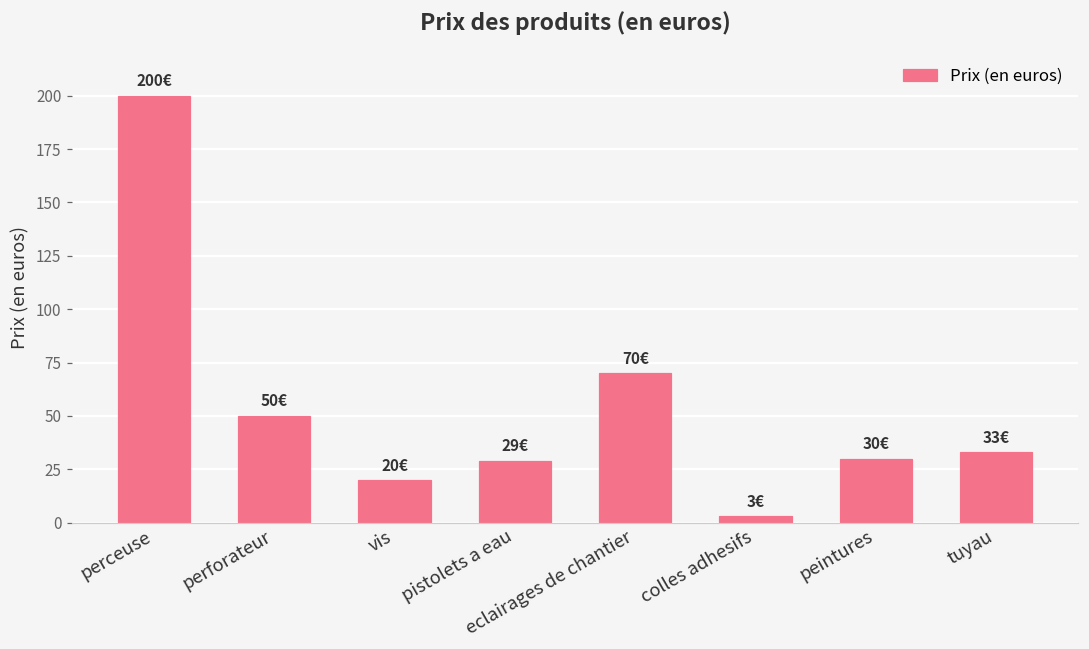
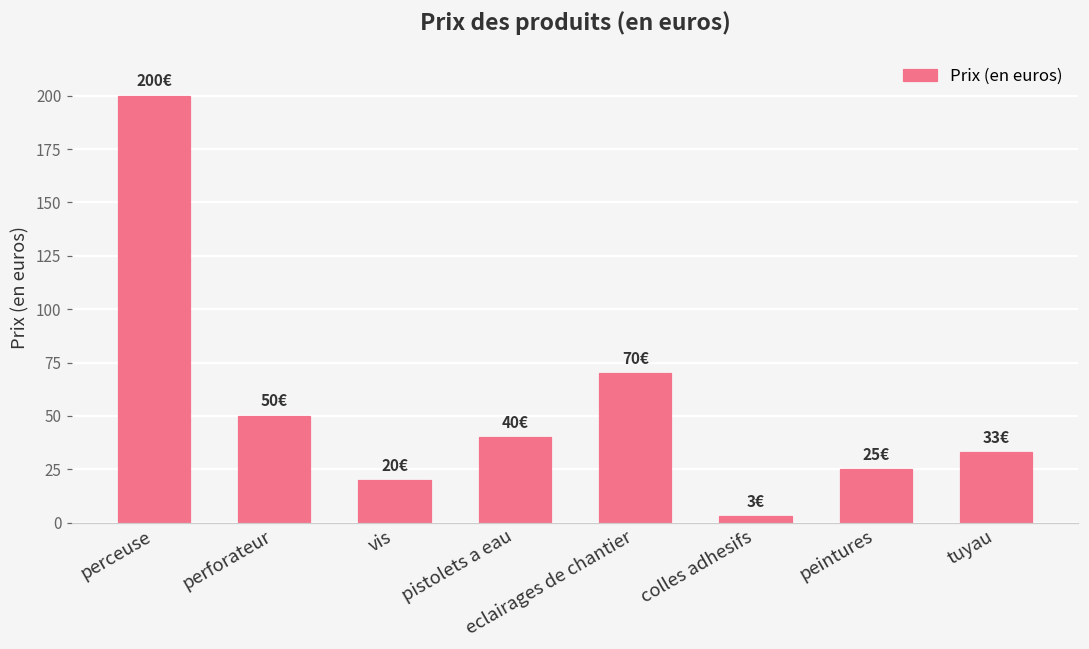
pistolets a eau: 29€ -> 40€
peintures: 30€ -> 25€
